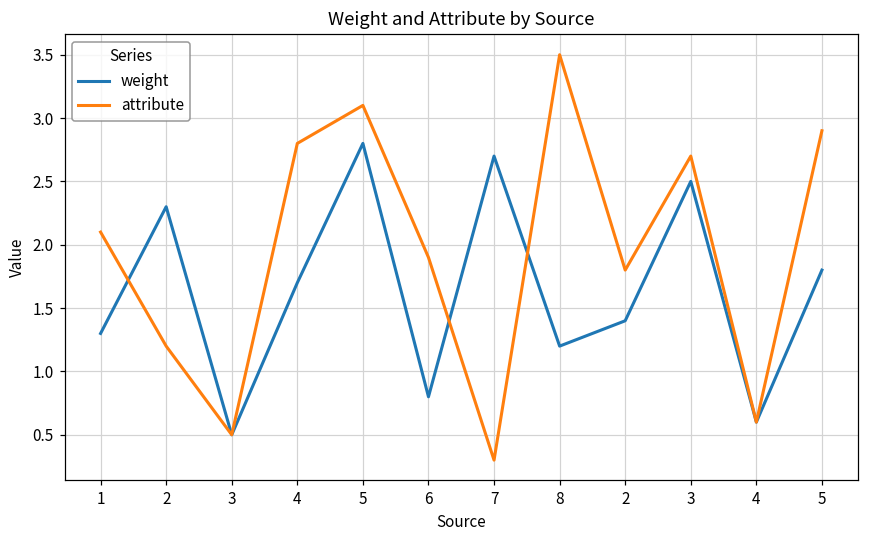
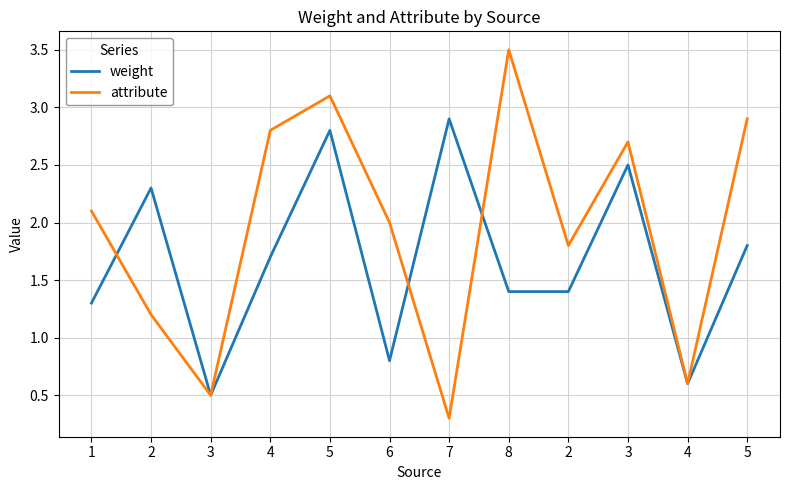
attribute, 6: 1.9 -> 2.0
weight, 7: 2.7 -> 2.9
weight, 8: 1.2 -> 1.4
